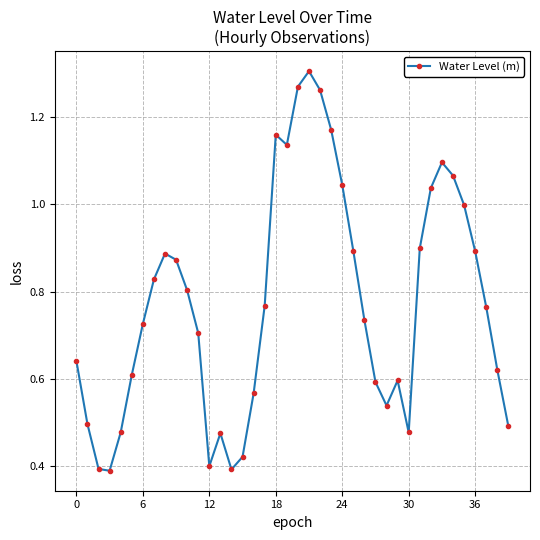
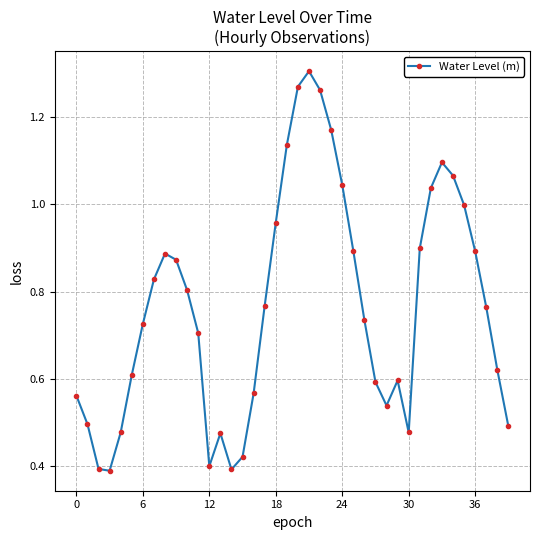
0: 0.64 -> 0.56
18: 1.16 -> 0.96
